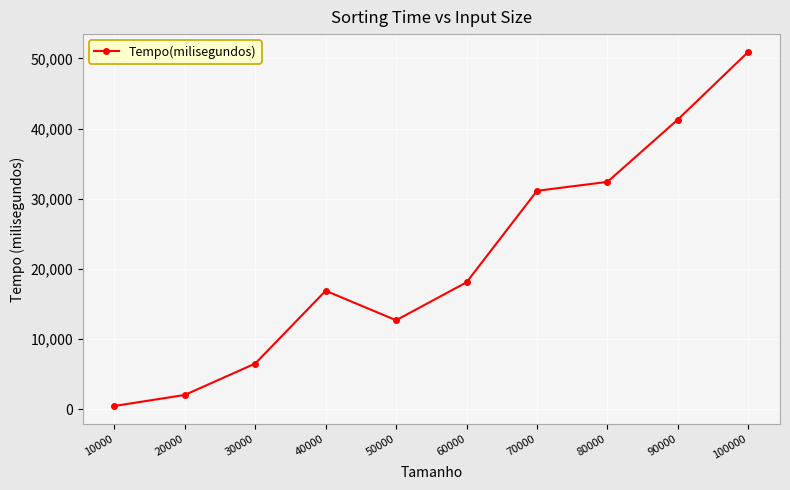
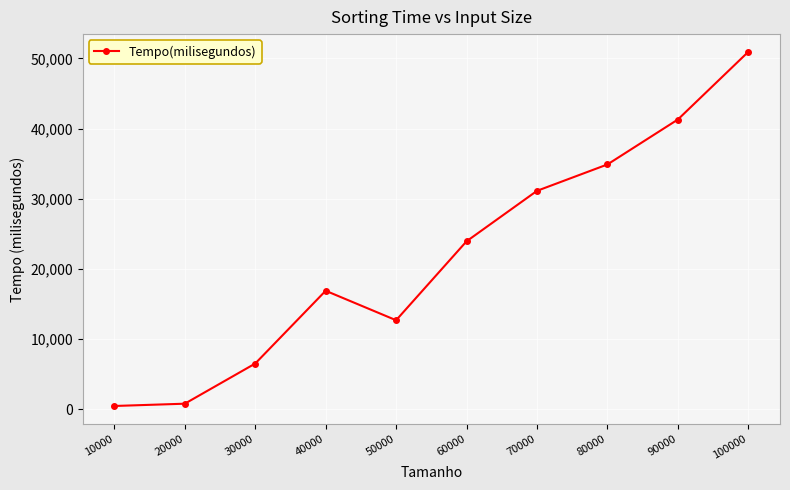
20000: 2,000 -> 1,000
60000: 18,000 -> 24,000
80000: 32,000 -> 35,000
